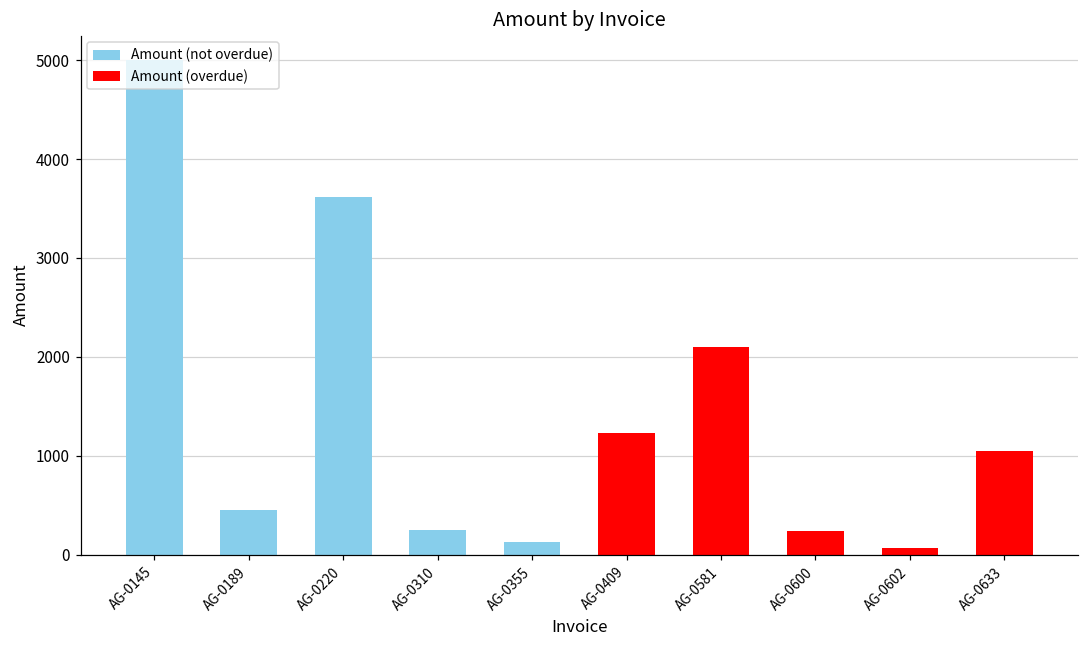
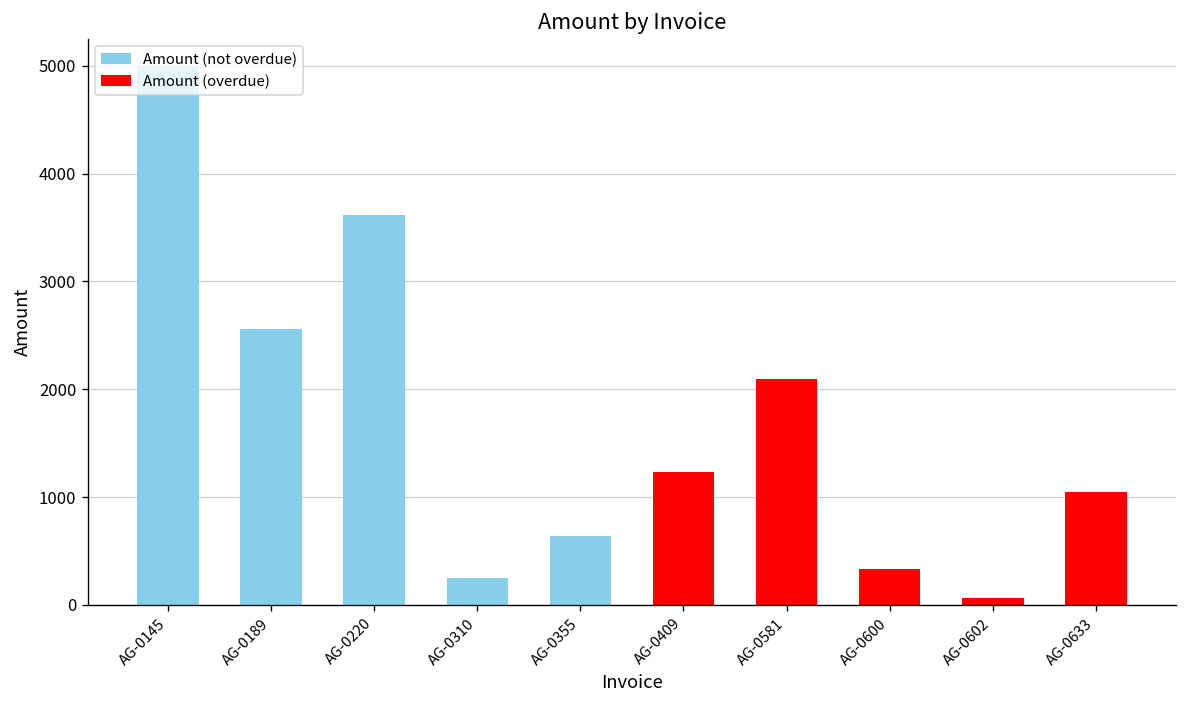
AG-0189: 500 -> 2600
AG-0355: 100 -> 600
AG-0600: 200 -> 300
